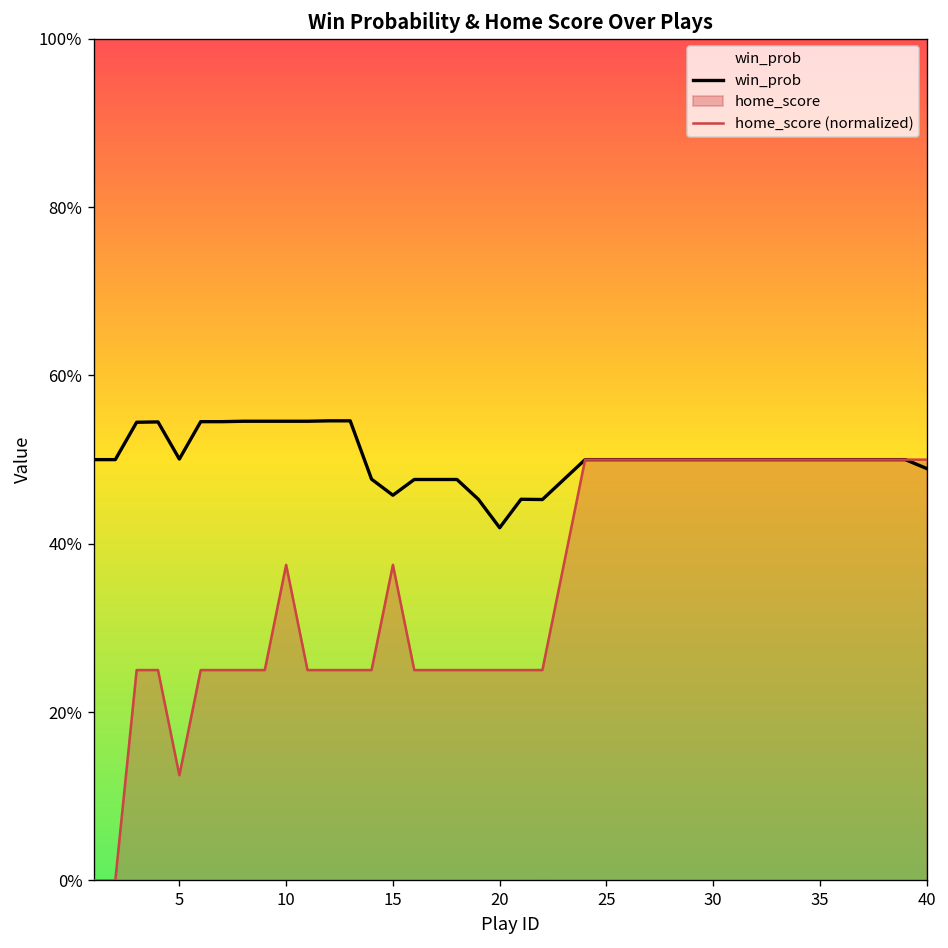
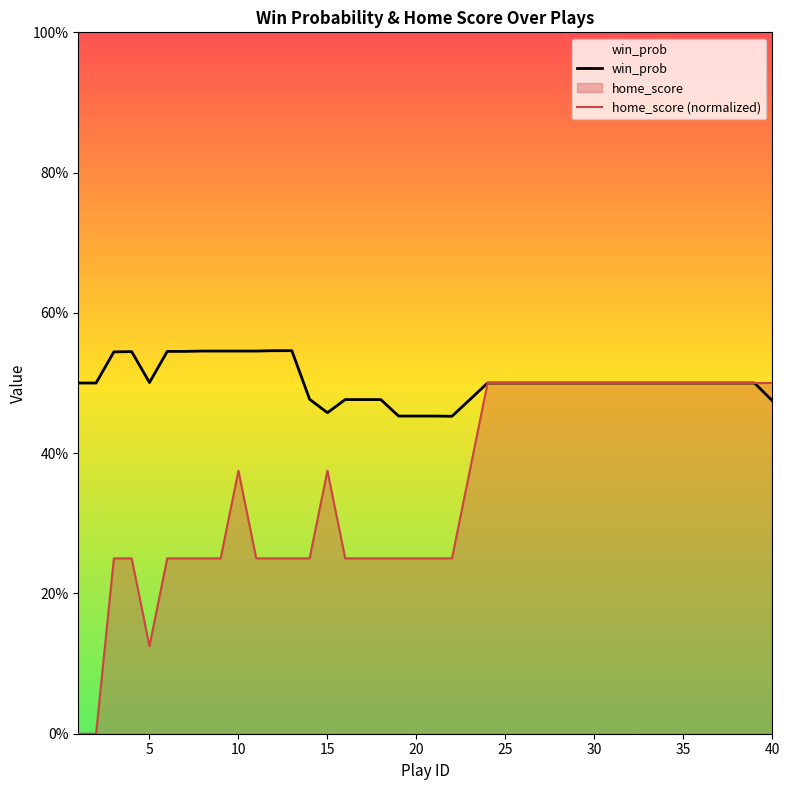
win_prob, 20: 42% -> 45%
win_prob, 40: 49% -> 47%
